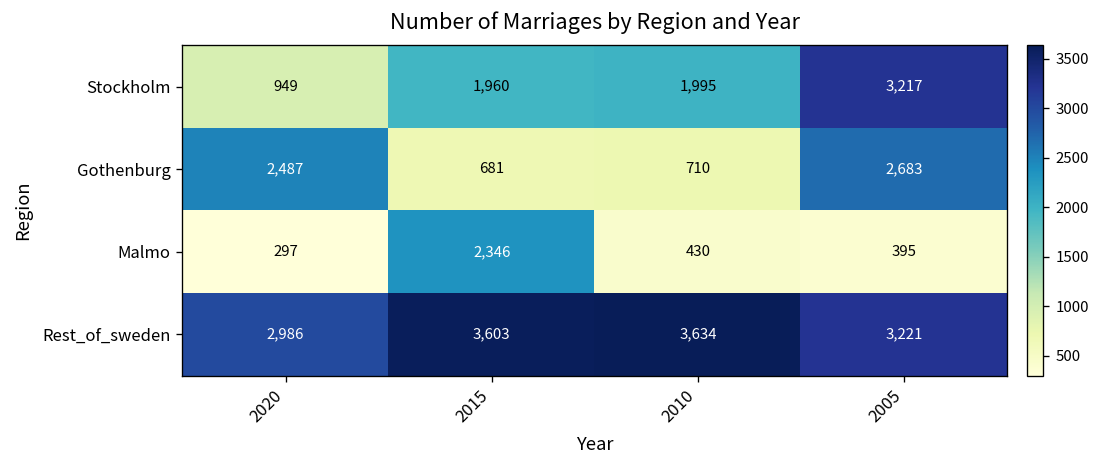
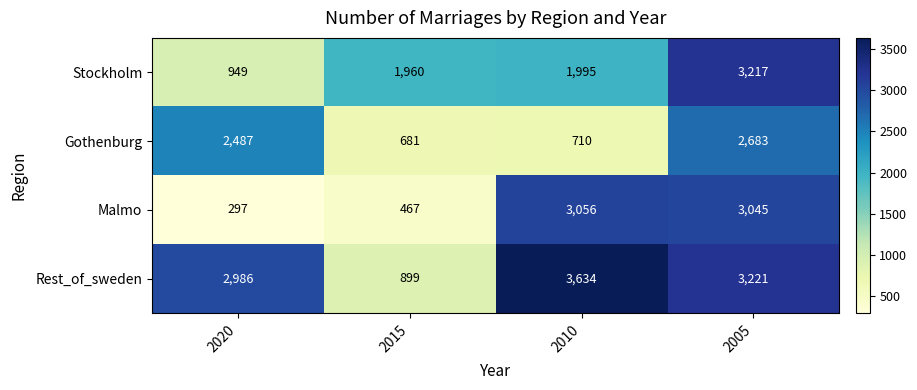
Malmo, 2015: 2,346 -> 467
Malmo, 2010: 430 -> 3,056
Malmo, 2005: 395 -> 3,045
Rest_of_sweden, 2015: 3,603 -> 899
